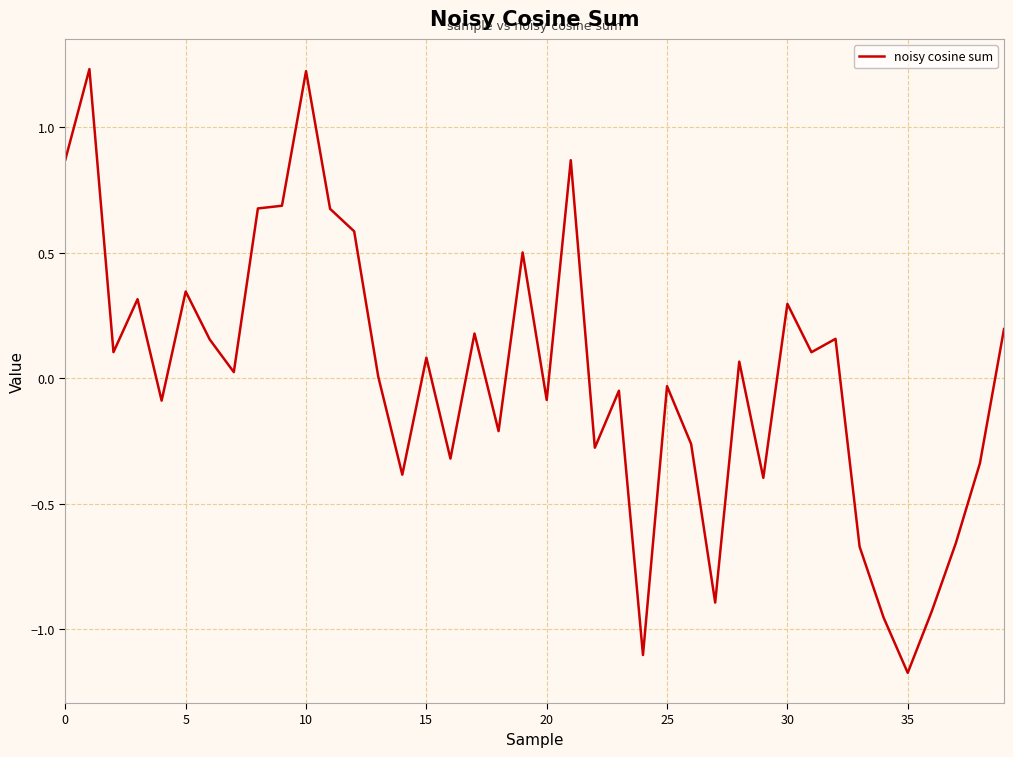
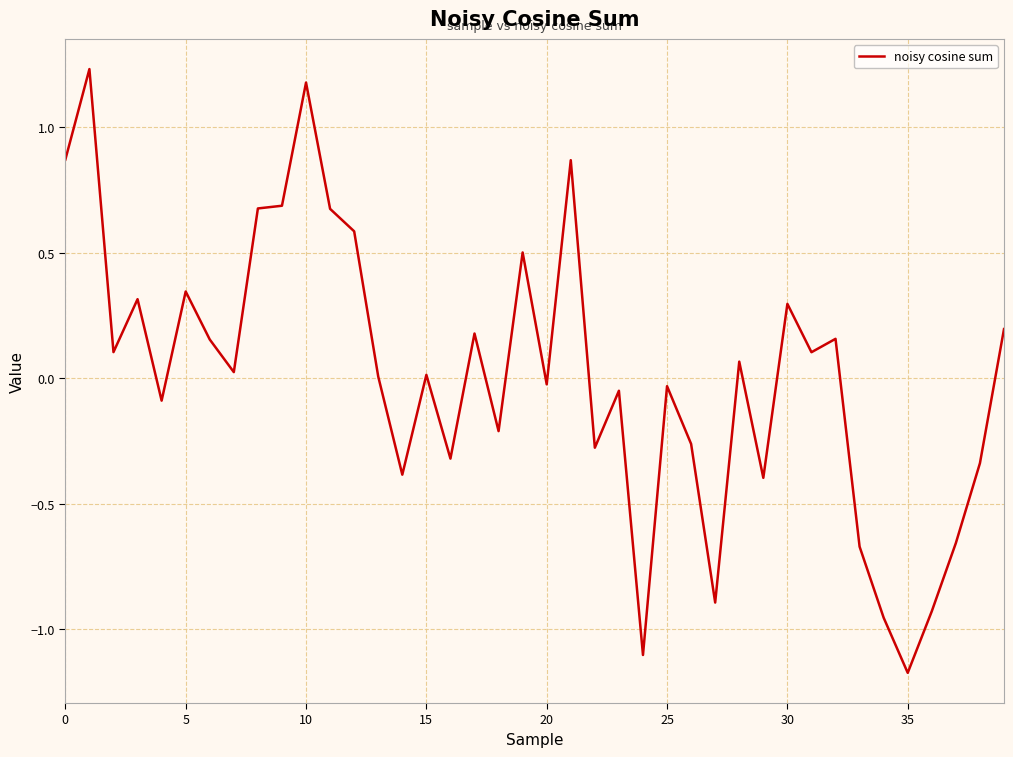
10: 1.22 -> 1.18
15: 0.08 -> 0.01
20: -0.09 -> -0.02
